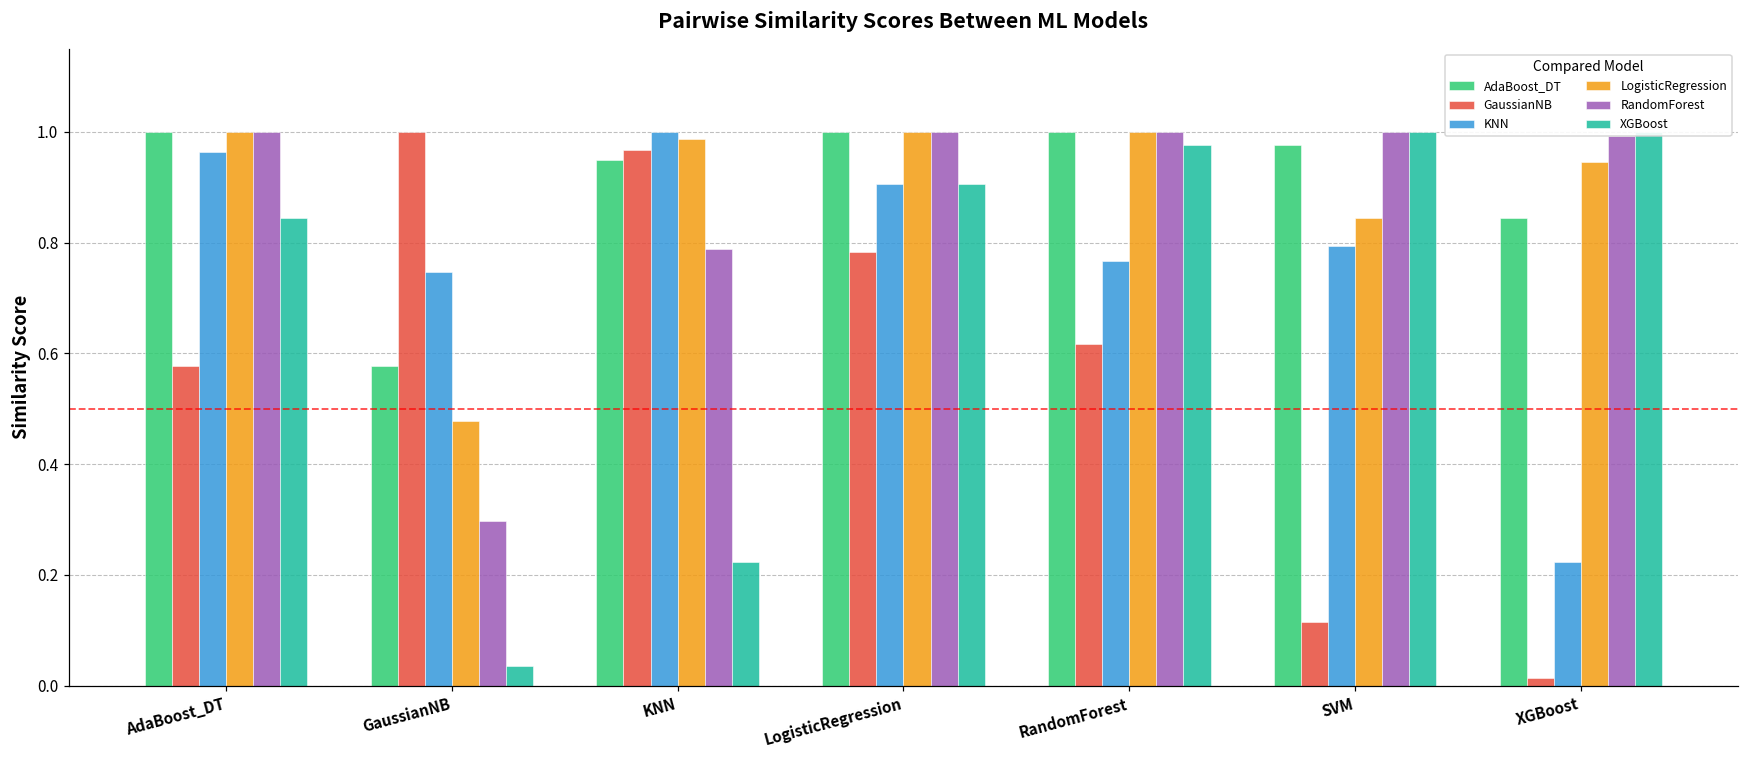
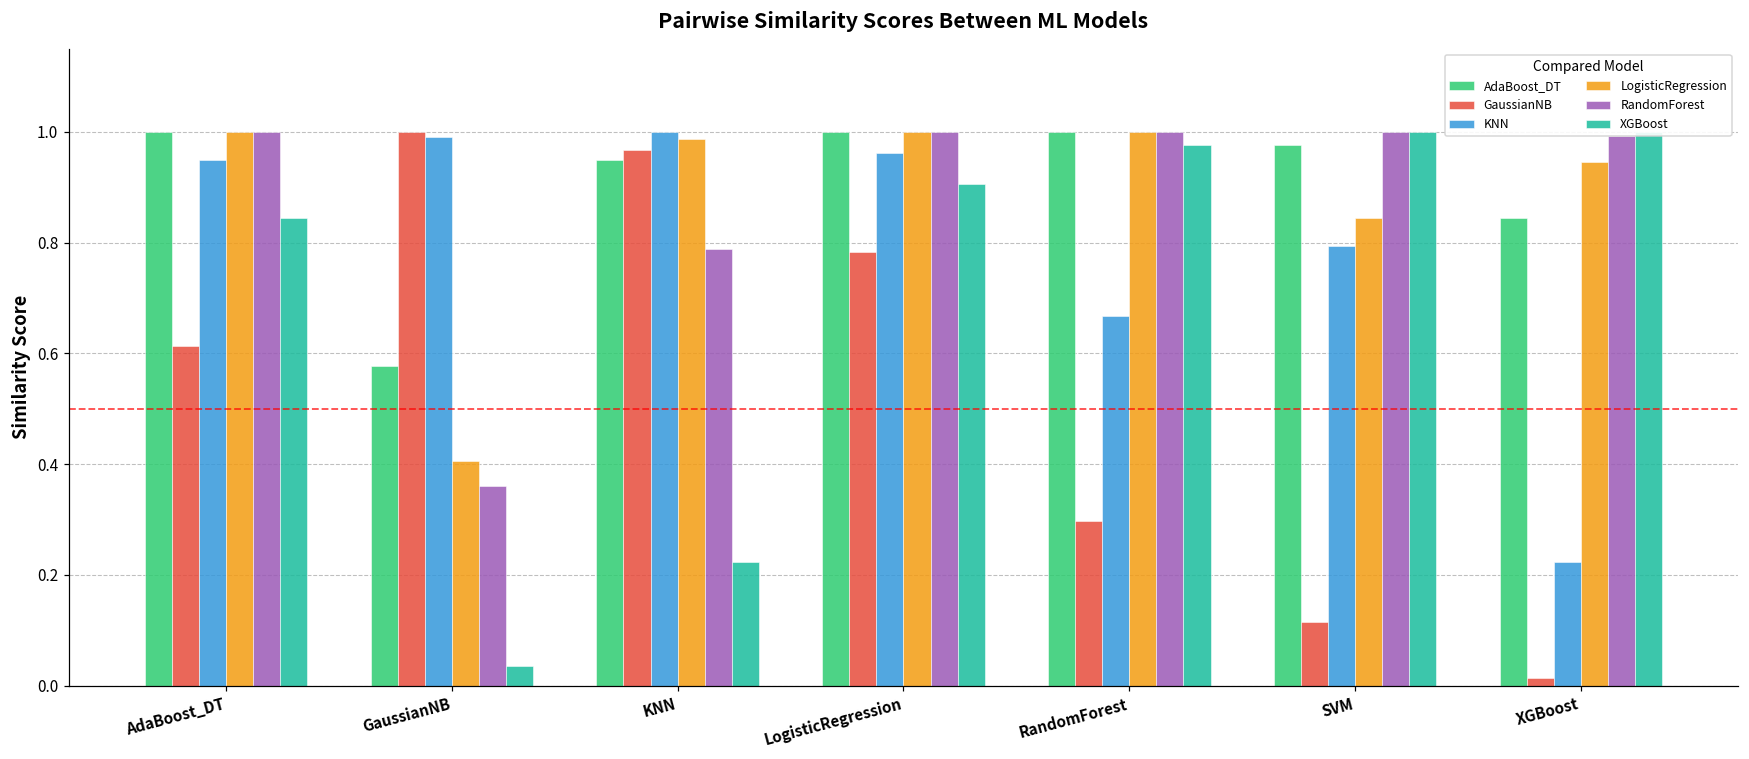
GaussianNB, AdaBoost_DT: 0.58 -> 0.61
KNN, AdaBoost_DT: 0.96 -> 0.95
KNN, GaussianNB: 0.75 -> 0.99
LogisticRegression, GaussianNB: 0.48 -> 0.41
RandomForest, GaussianNB: 0.30 -> 0.36
KNN, LogisticRegression: 0.91 -> 0.96
GaussianNB, RandomForest: 0.62 -> 0.30
KNN, RandomForest: 0.77 -> 0.67
